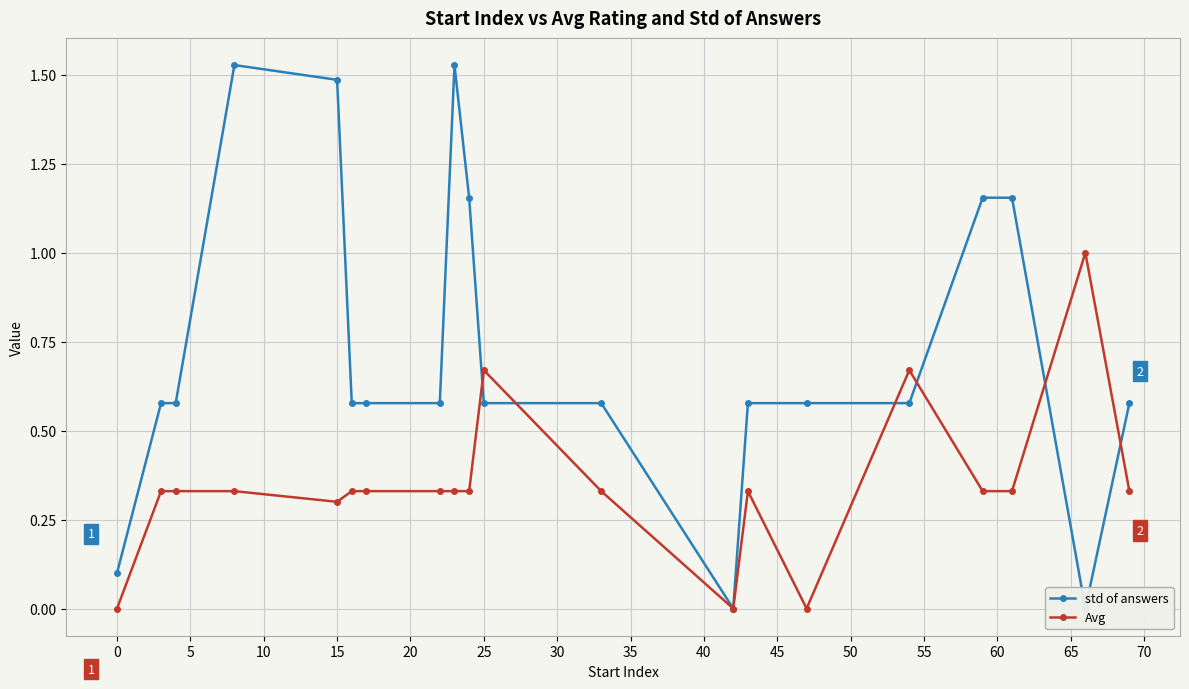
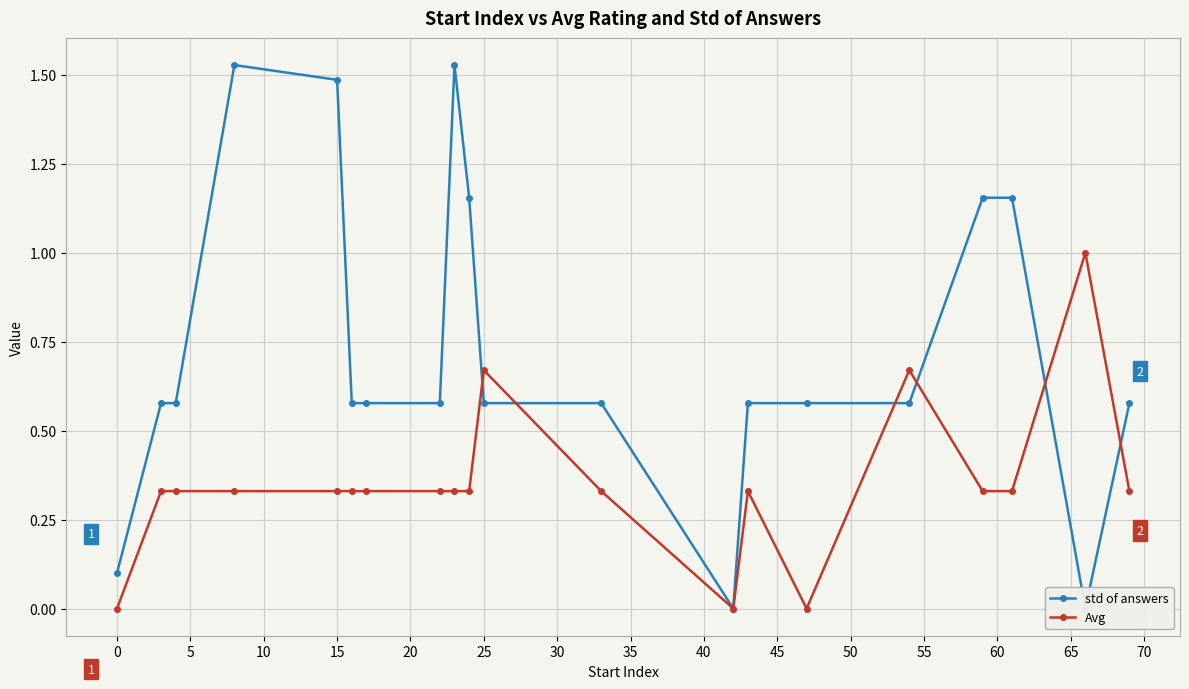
Avg, 15: 0.30 -> 0.33
